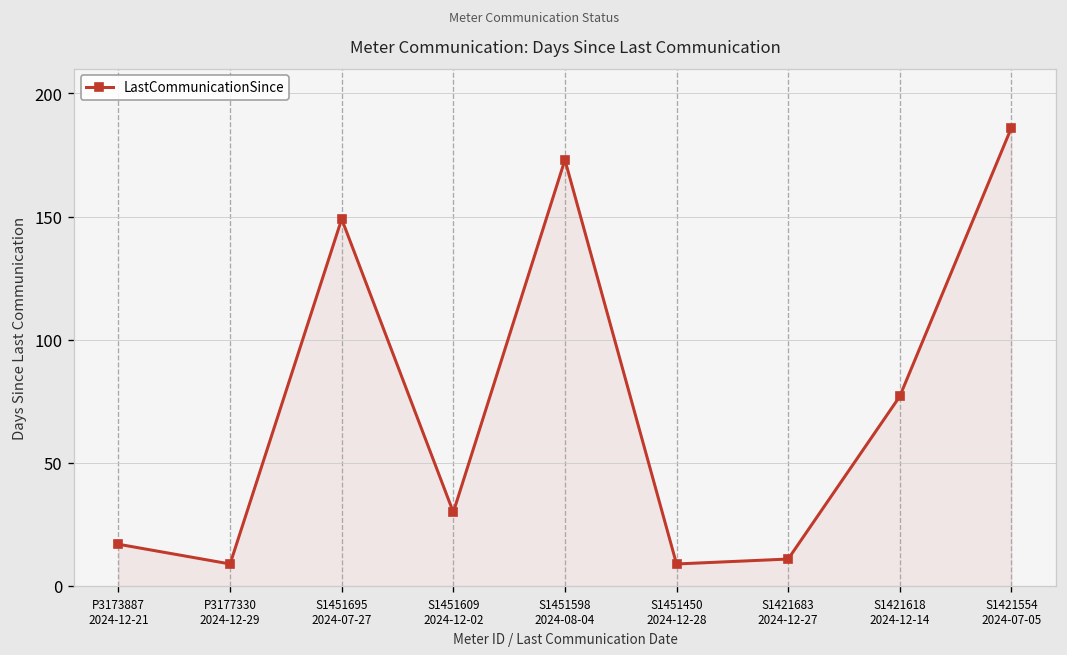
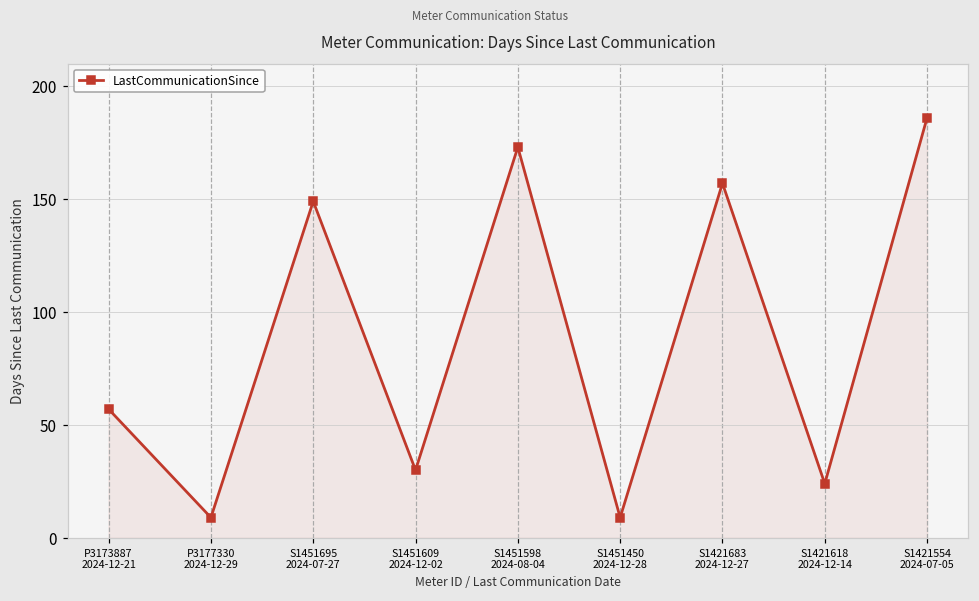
P3173887 2024-12-21: 17 -> 57
S1421683 2024-12-27: 11 -> 157
S1421618 2024-12-14: 77 -> 24
